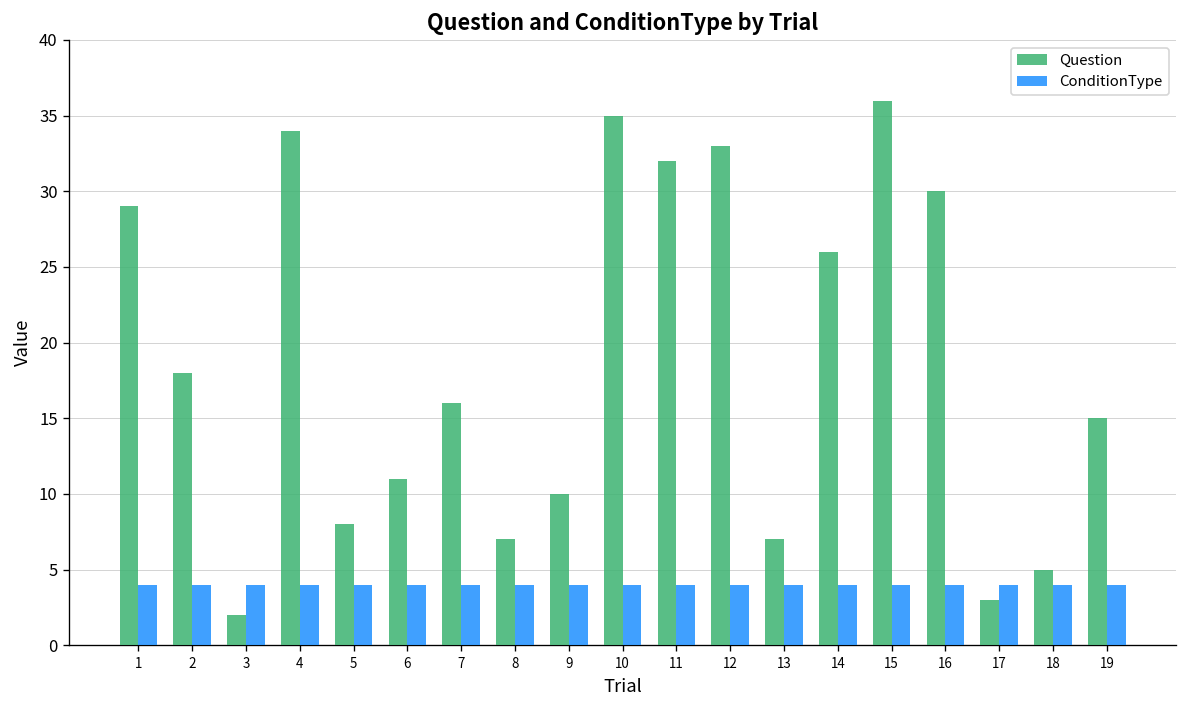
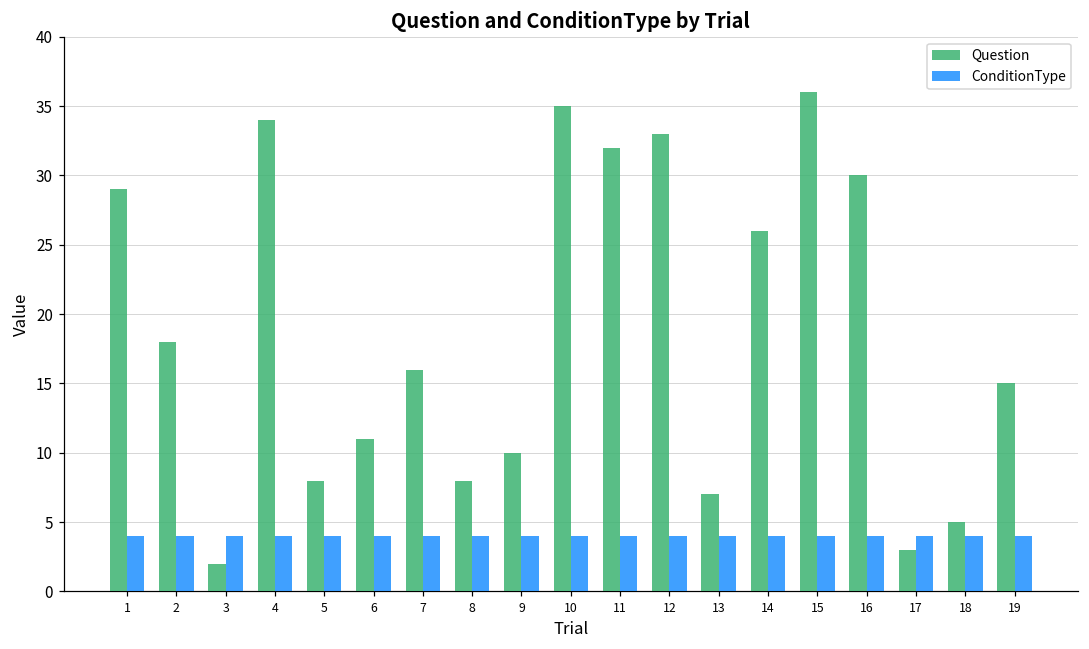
Question, 8: 7 -> 8
